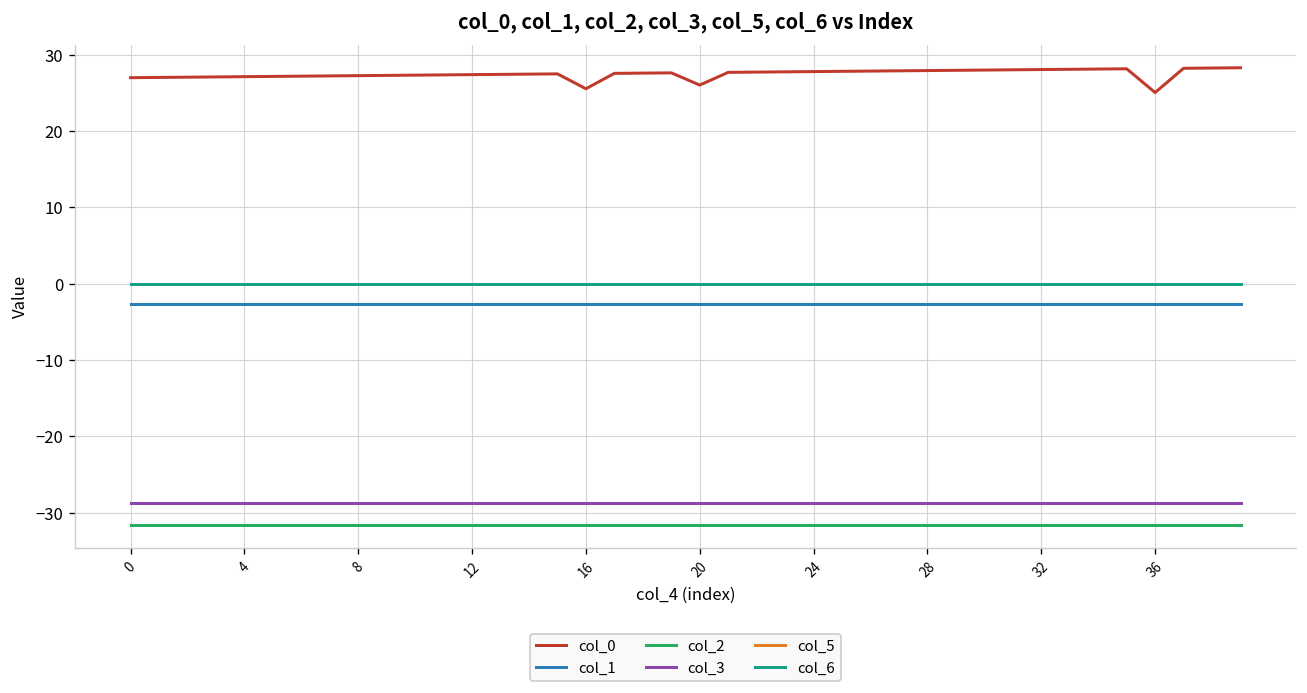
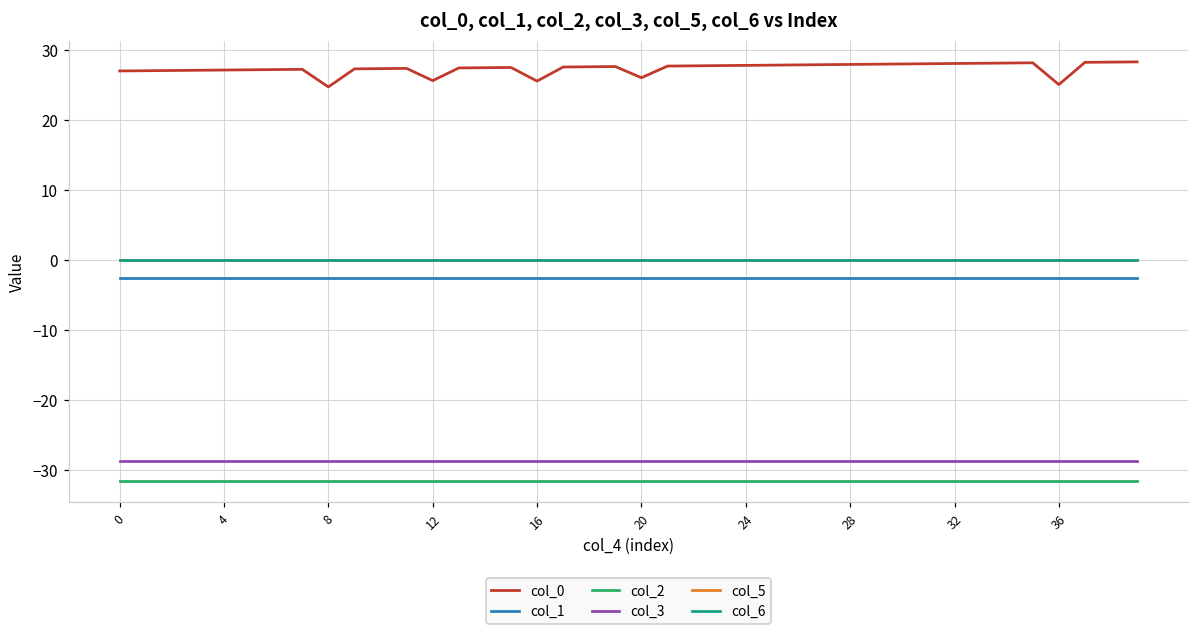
col_0, 8: 27 -> 25
col_0, 12: 27 -> 26
